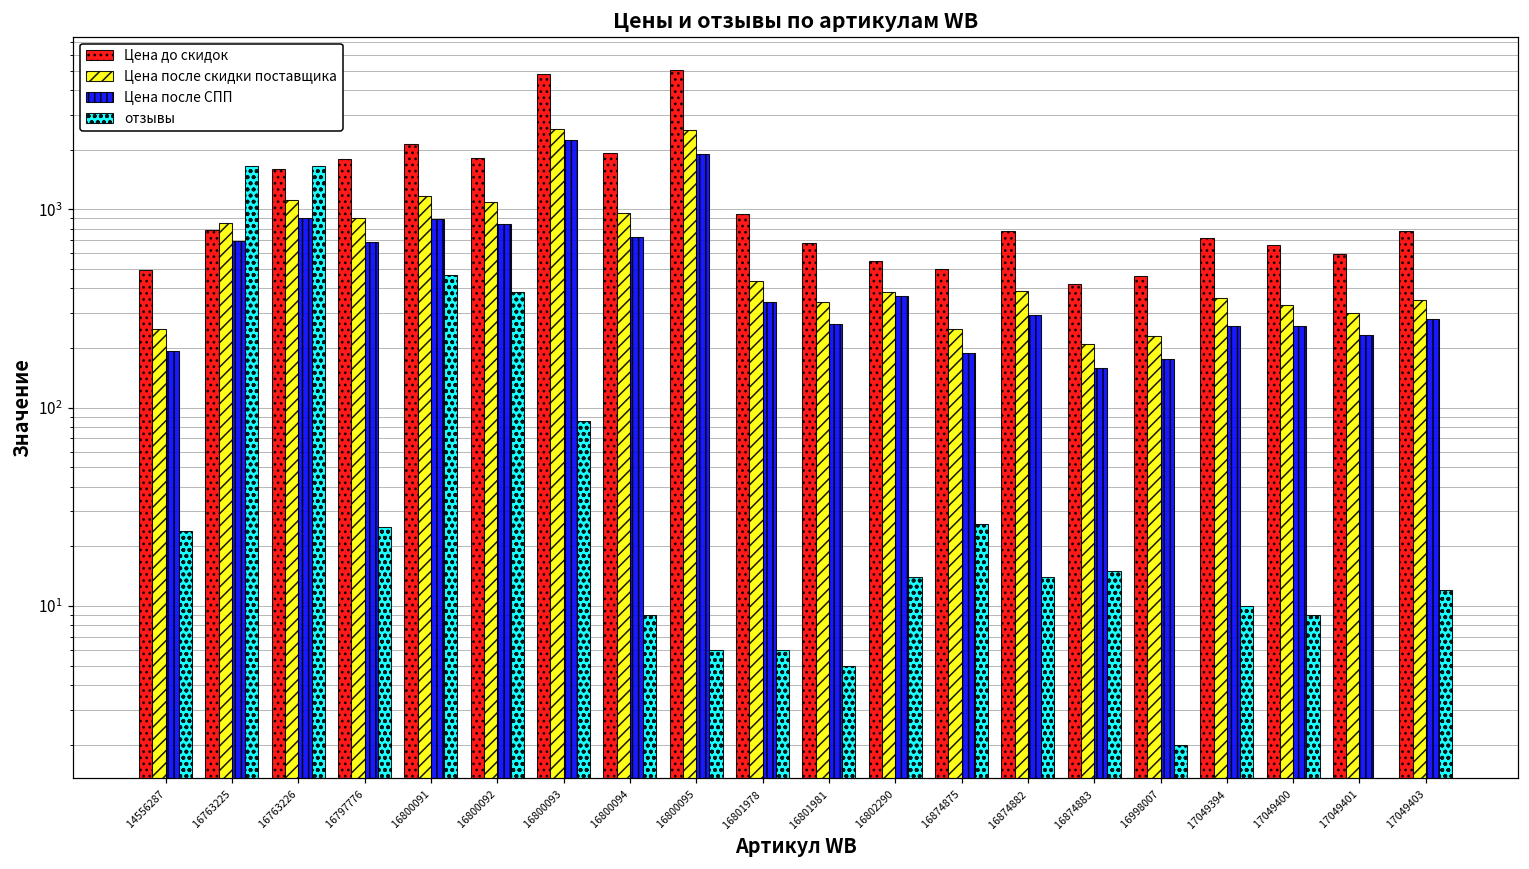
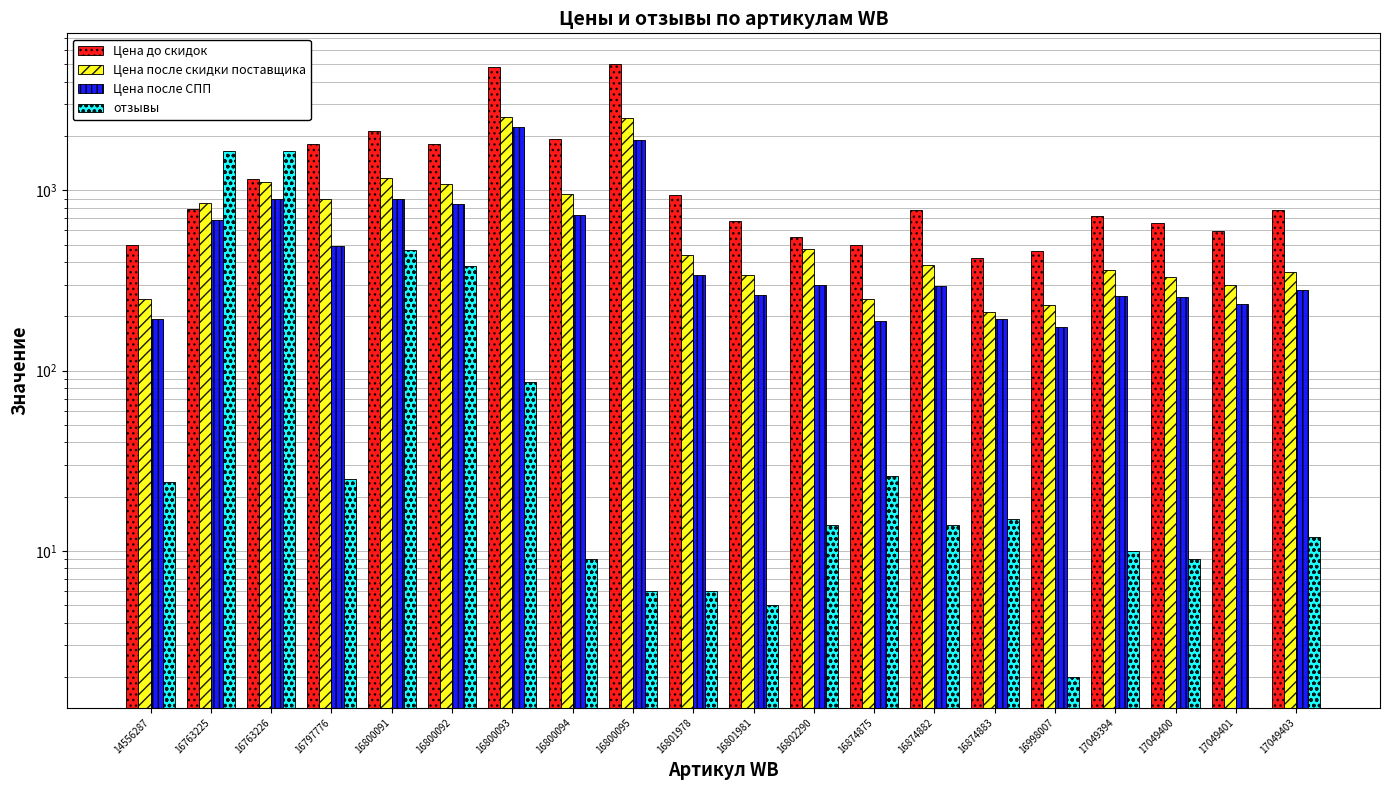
Цена до скидок, 16763226: 1600 -> 1200
Цена после СПП, 16797776: 680 -> 490
Цена после скидки поставщика, 16802290: 380 -> 480
Цена после СПП, 16802290: 370 -> 300
Цена после СПП, 16874883: 160 -> 190
